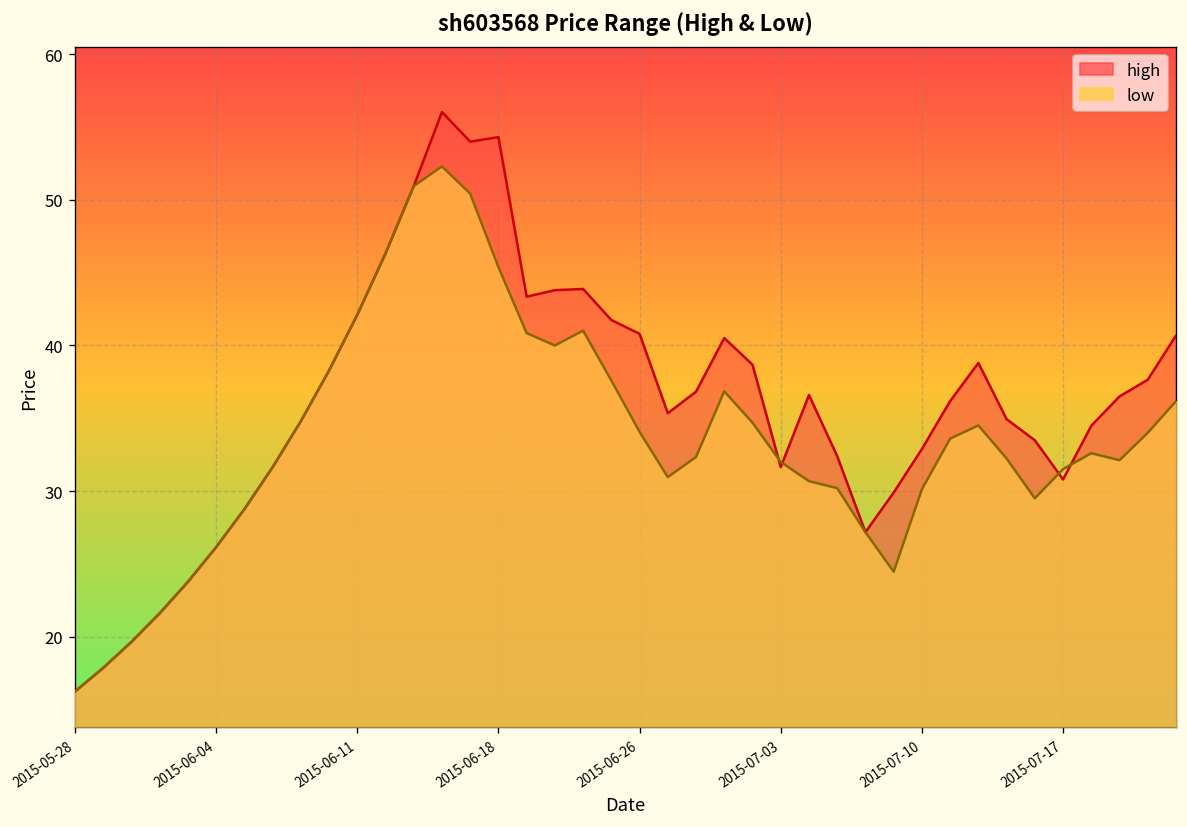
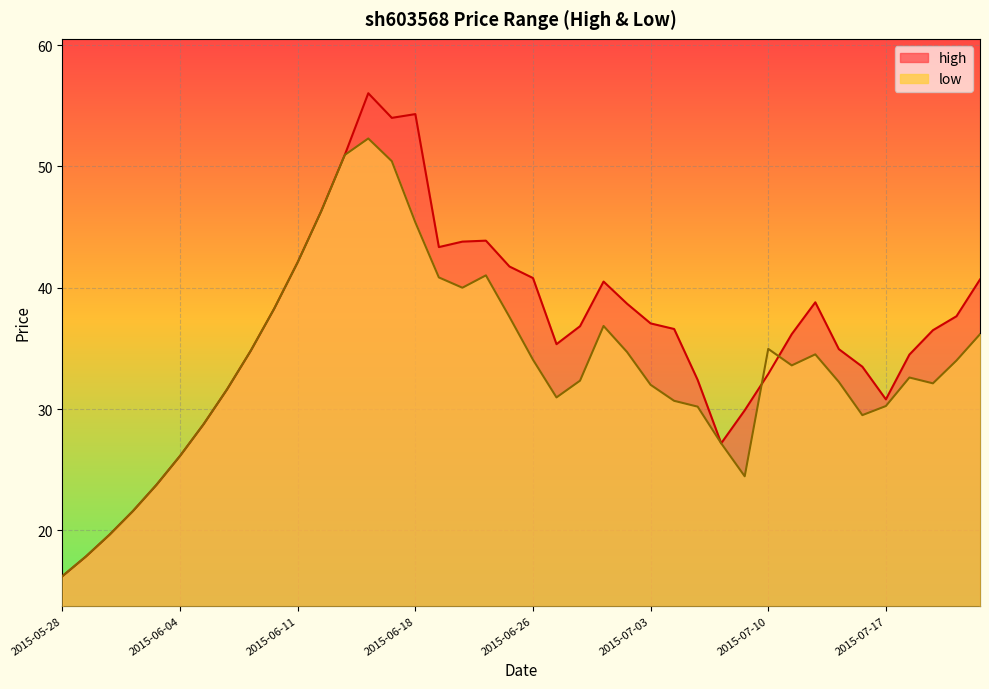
high, 2015-07-03: 31.7 -> 37.1
low, 2015-07-10: 30.1 -> 35.0
low, 2015-07-17: 31.5 -> 30.3
